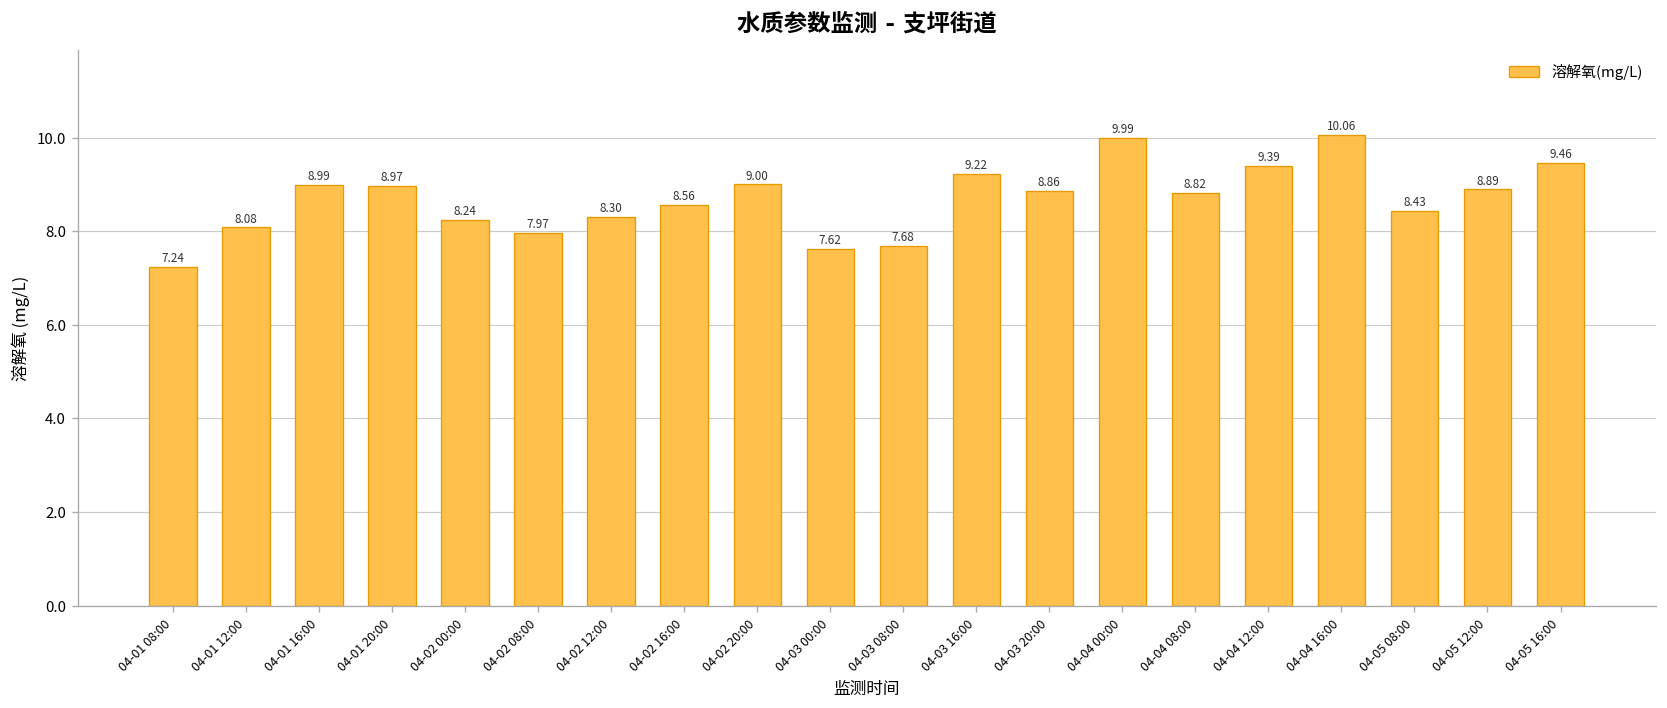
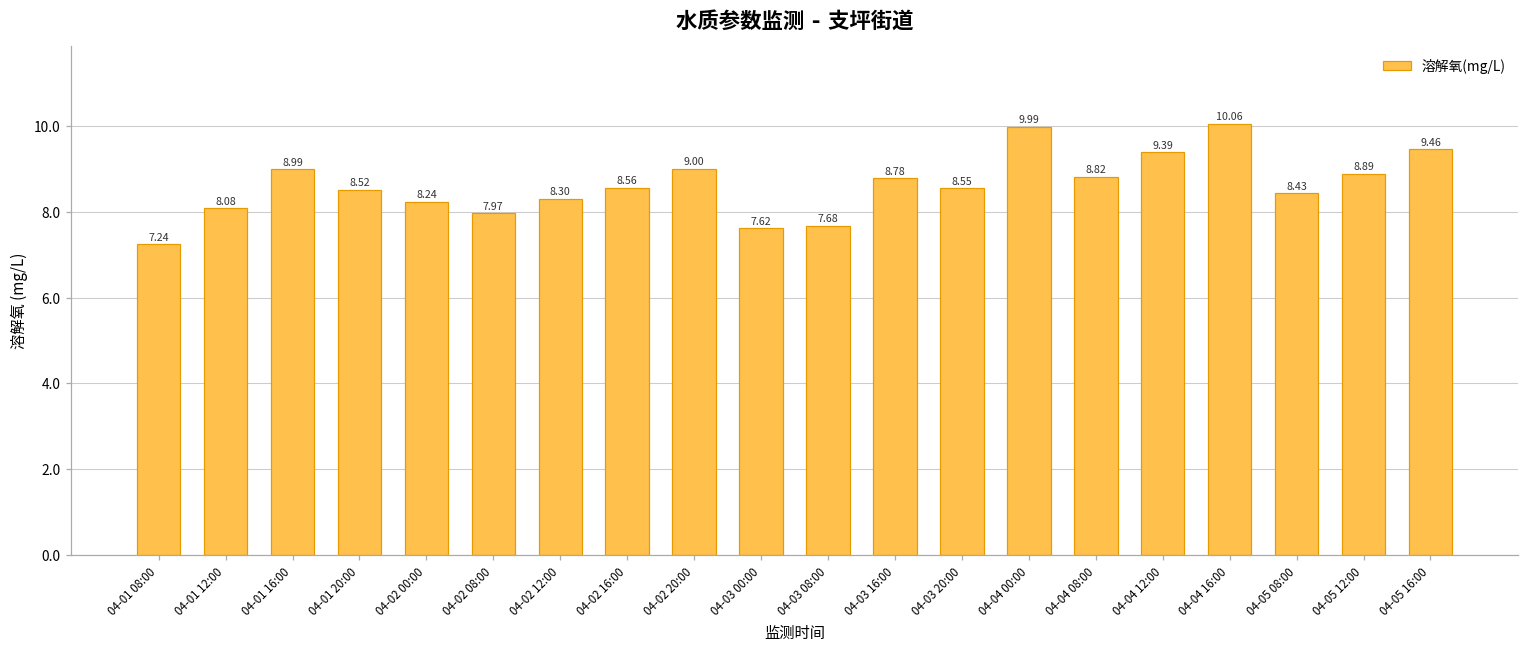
04-01 20:00: 8.97 -> 8.52
04-03 16:00: 9.22 -> 8.78
04-03 20:00: 8.86 -> 8.55
